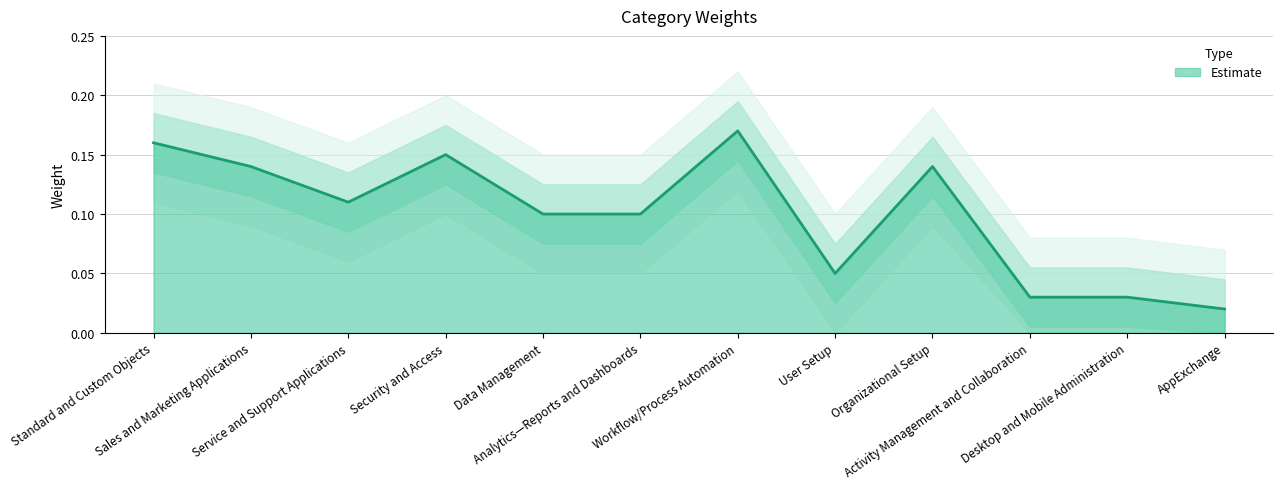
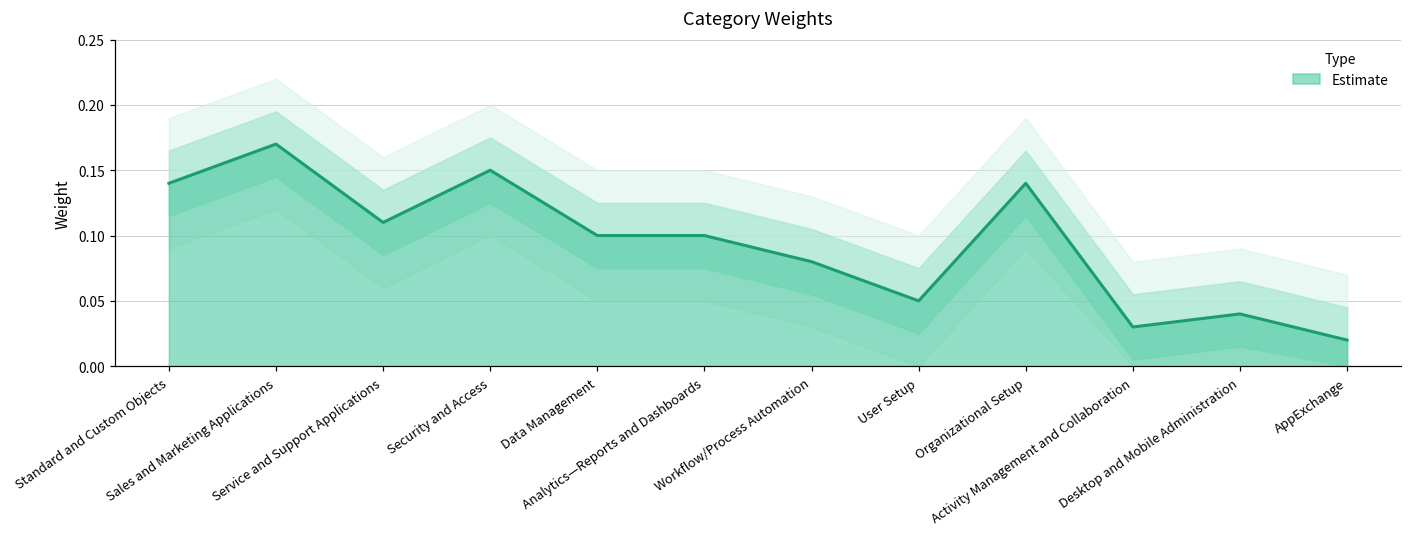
Estimate, Standard and Custom Objects: 0.16 -> 0.14
Estimate, Sales and Marketing Applications: 0.14 -> 0.17
Estimate, Workflow/Process Automation: 0.17 -> 0.08
Estimate, Desktop and Mobile Administration: 0.03 -> 0.04
